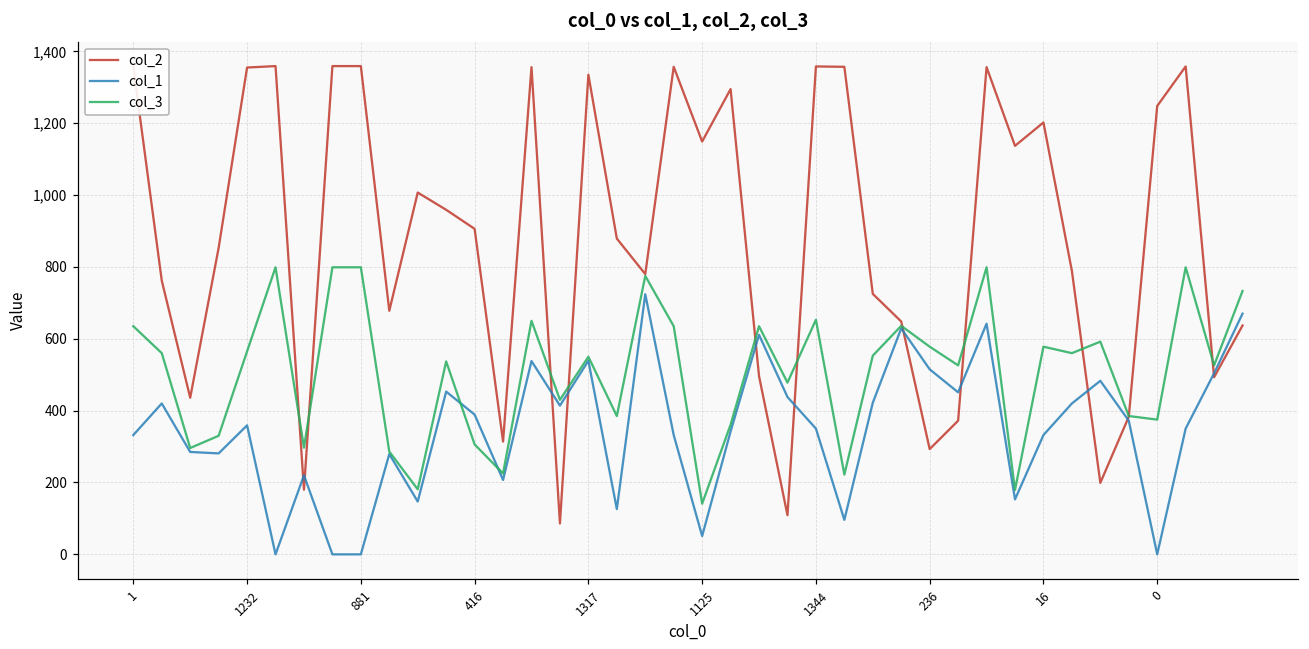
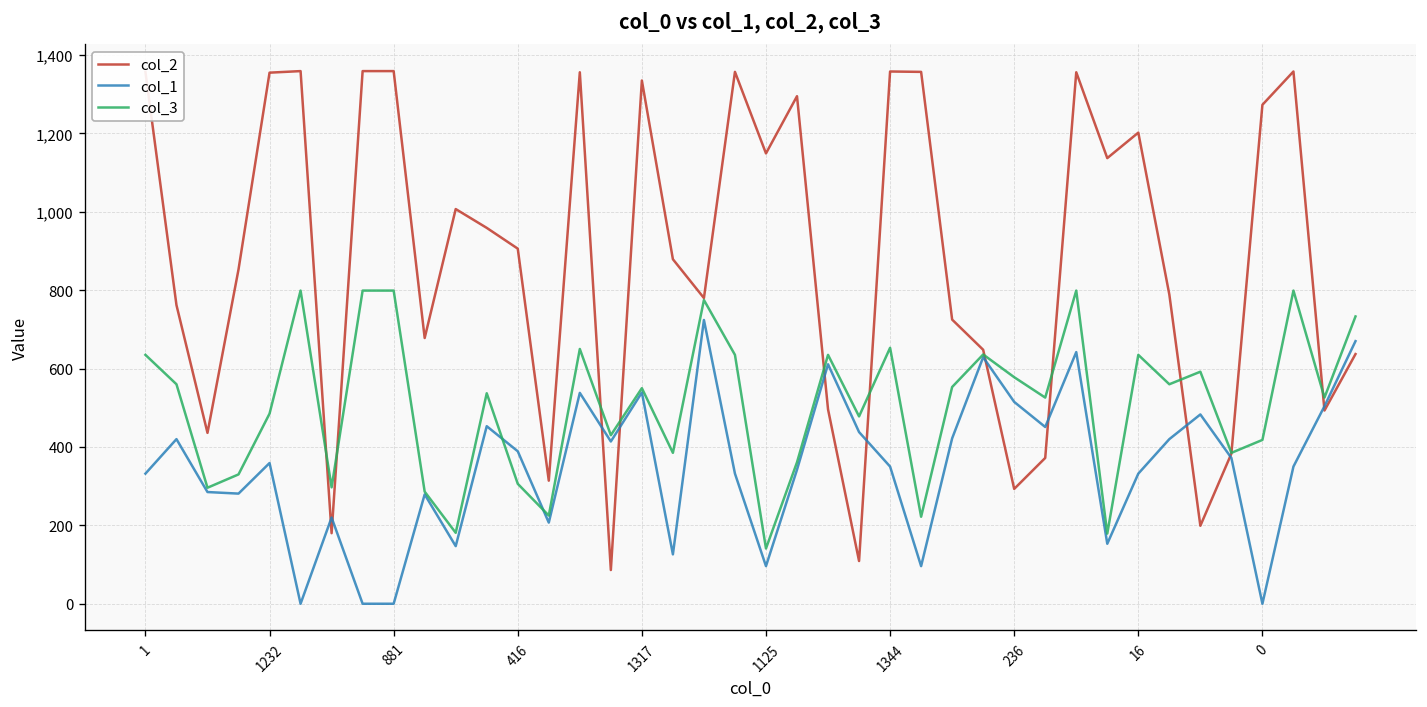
col_3, 1232: 570 -> 490
col_1, 1125: 50 -> 100
col_3, 16: 580 -> 640
col_2, 0: 1,250 -> 1,270
col_3, 0: 380 -> 420
